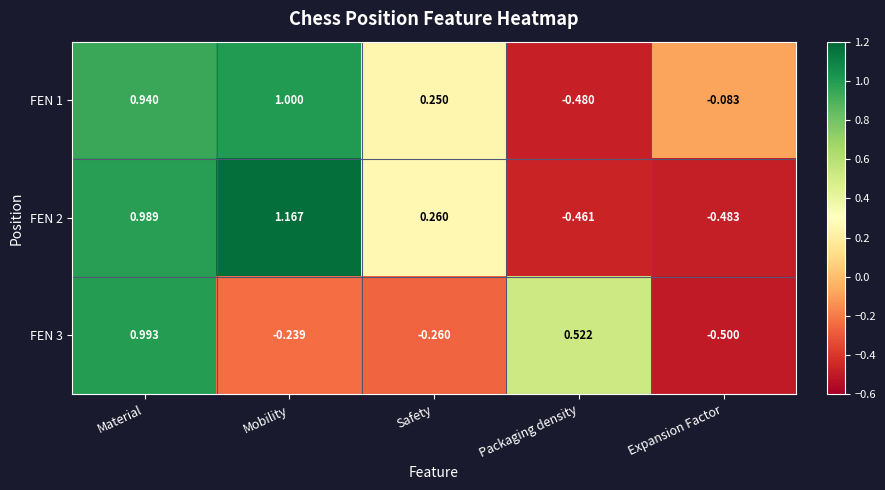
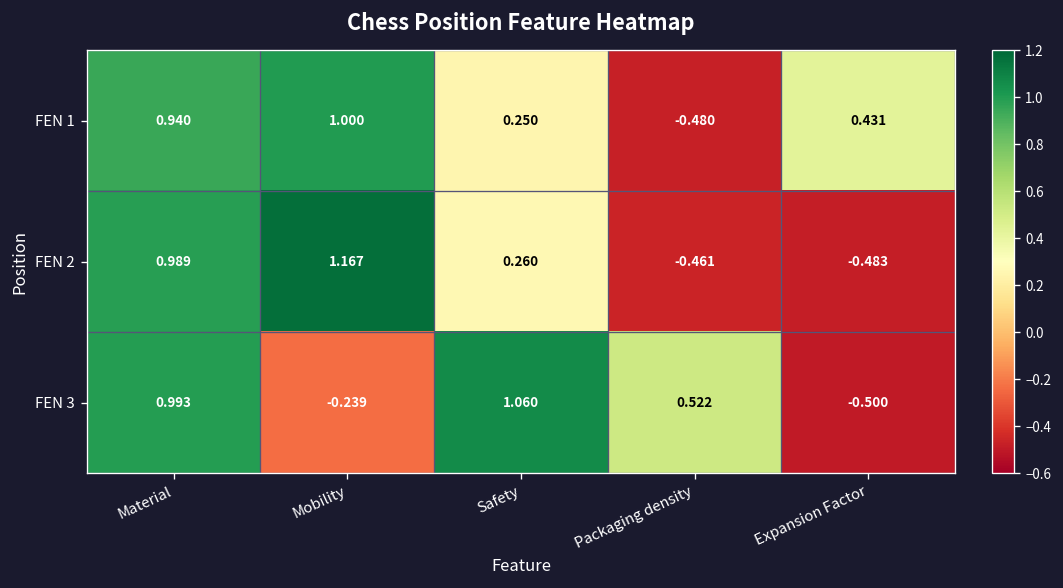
FEN 1, Expansion Factor: -0.083 -> 0.431
FEN 3, Safety: -0.260 -> 1.060
